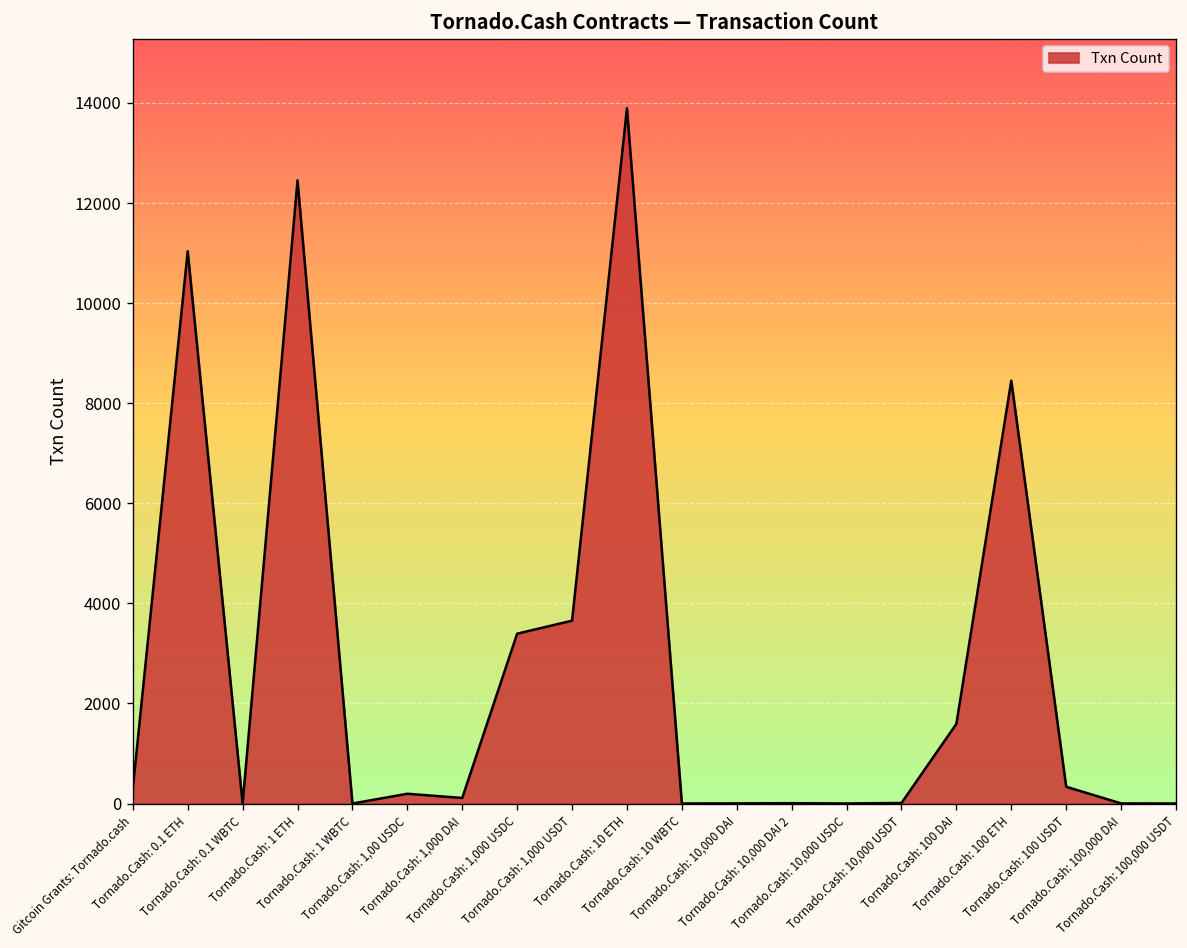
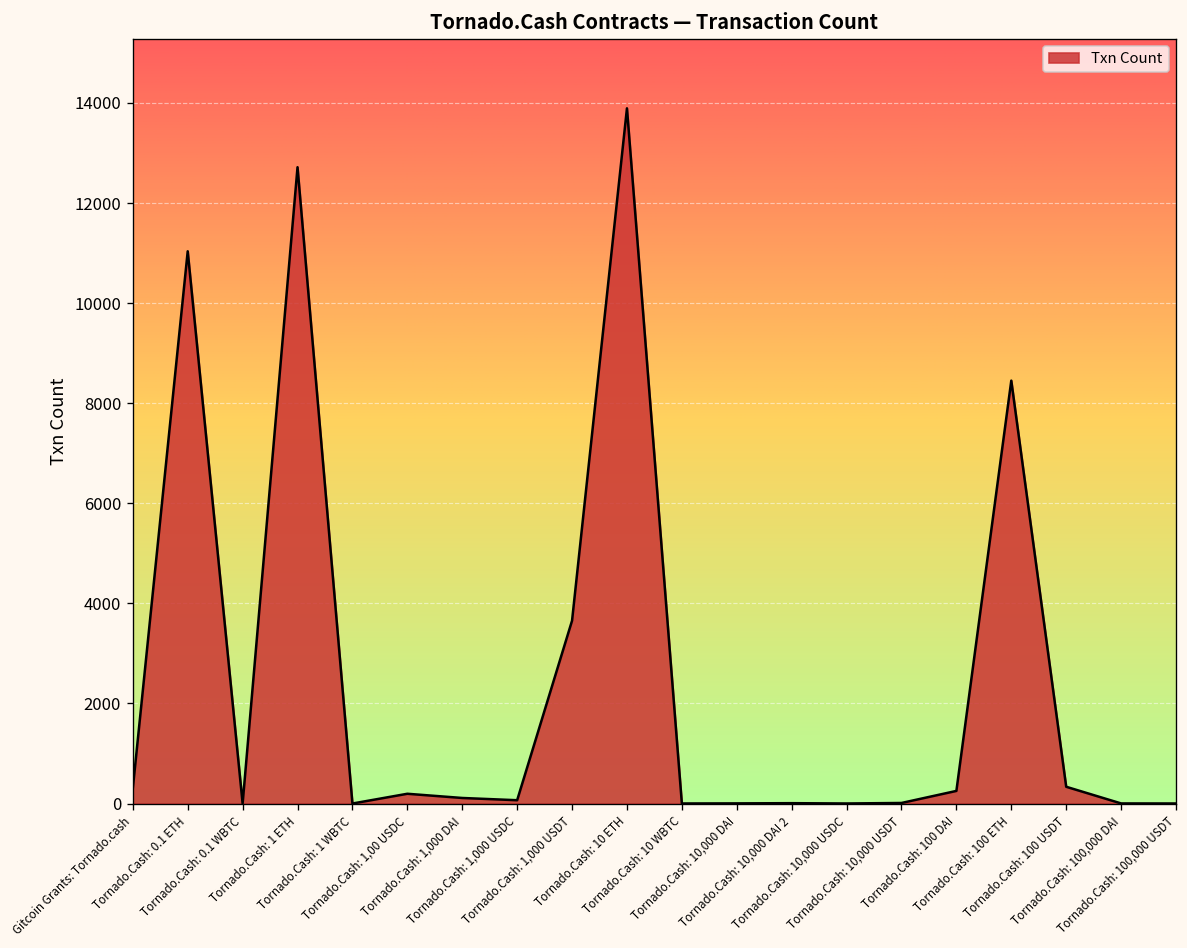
Tornado.Cash: 1 ETH: 12500 -> 12700
Tornado.Cash: 1,000 USDC: 3400 -> 100
Tornado.Cash: 100 DAI: 1600 -> 300
